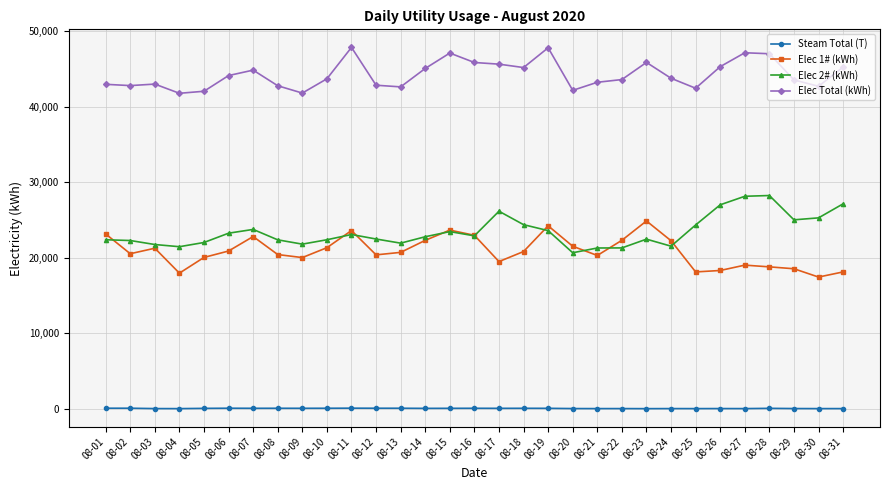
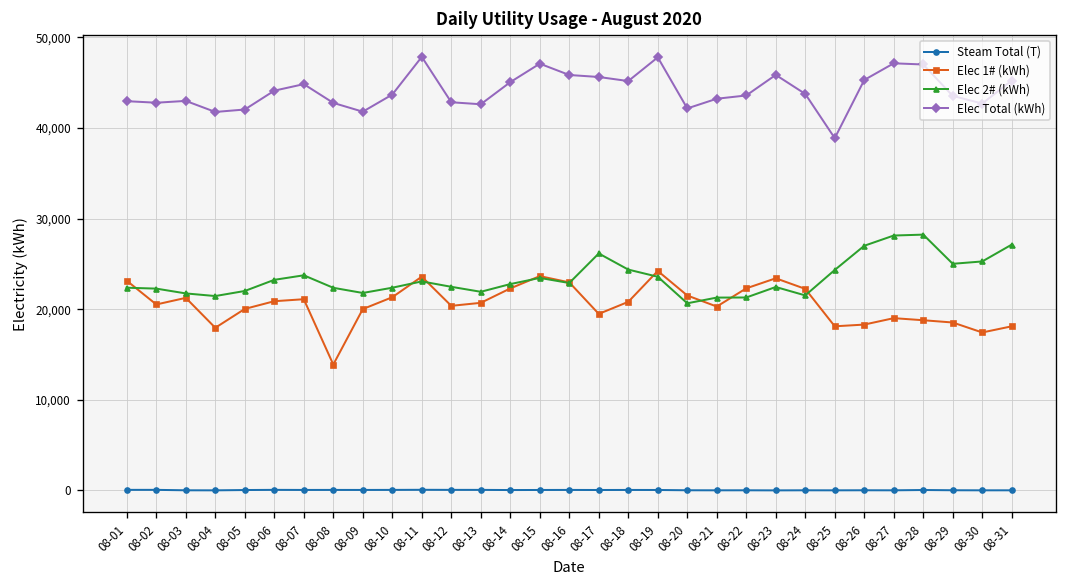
Elec 1# (kWh), 08-07: 23,000 -> 21,000
Elec 1# (kWh), 08-08: 20,000 -> 14,000
Elec 1# (kWh), 08-23: 25,000 -> 23,000
Elec Total (kWh), 08-25: 42,000 -> 39,000
